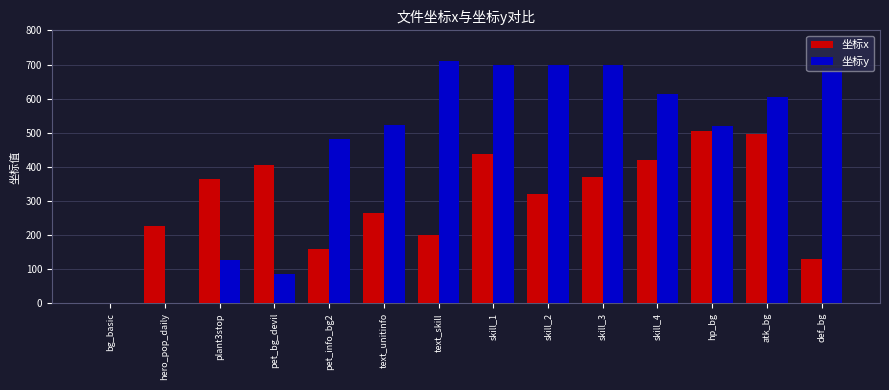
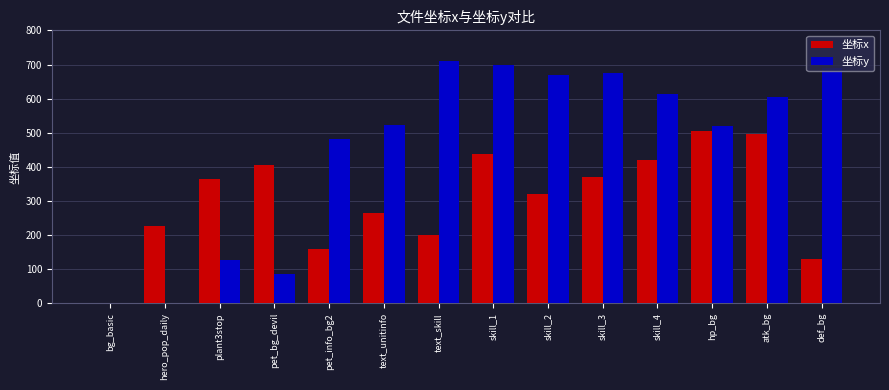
坐标y, skill_2: 700 -> 670
坐标y, skill_3: 700 -> 680
